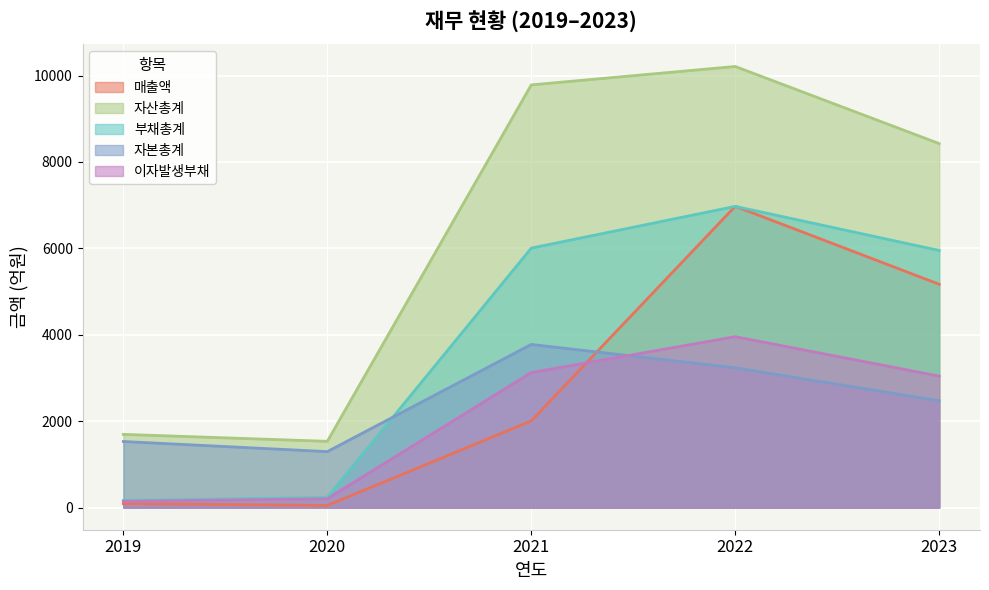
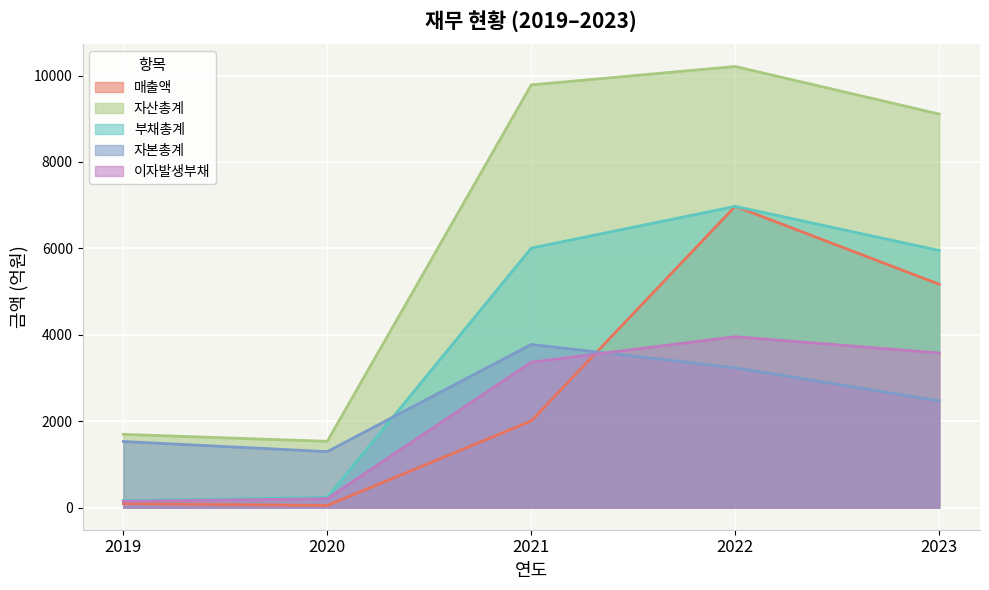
이자발생부채, 2021: 3100 -> 3400
자산총계, 2023: 8400 -> 9100
이자발생부채, 2023: 3000 -> 3600
